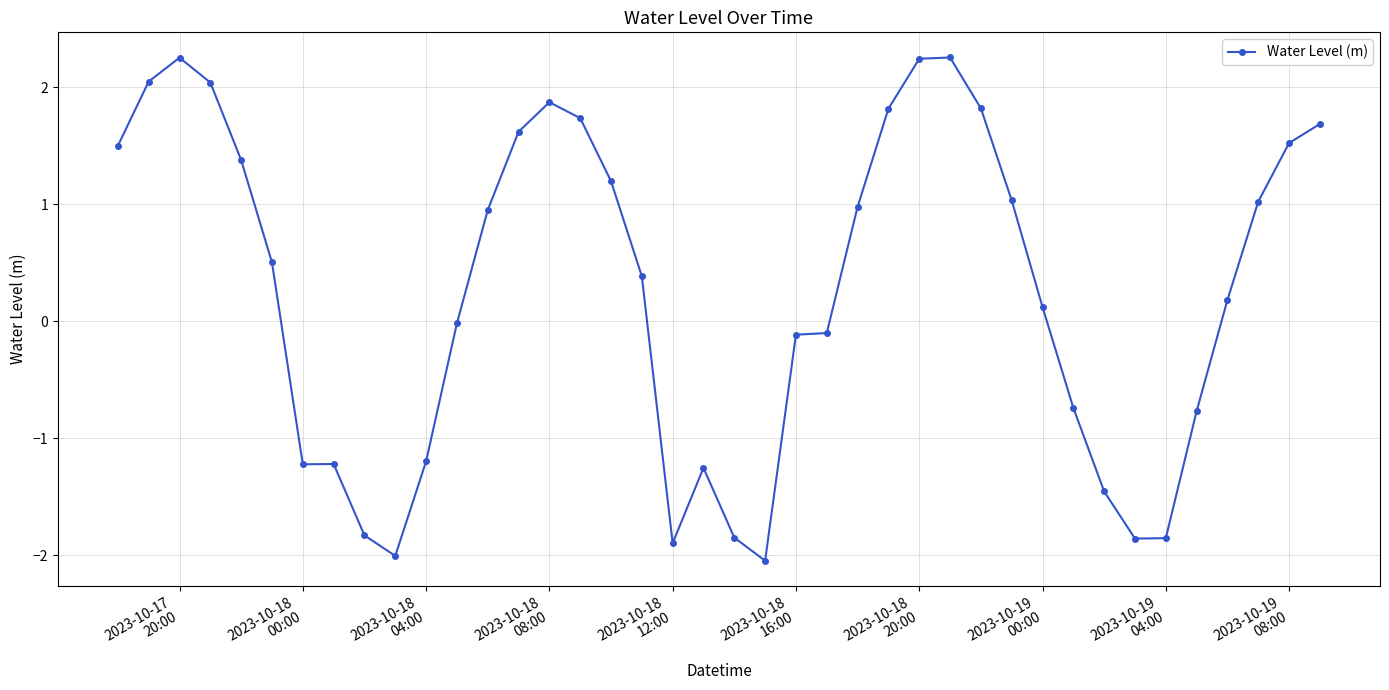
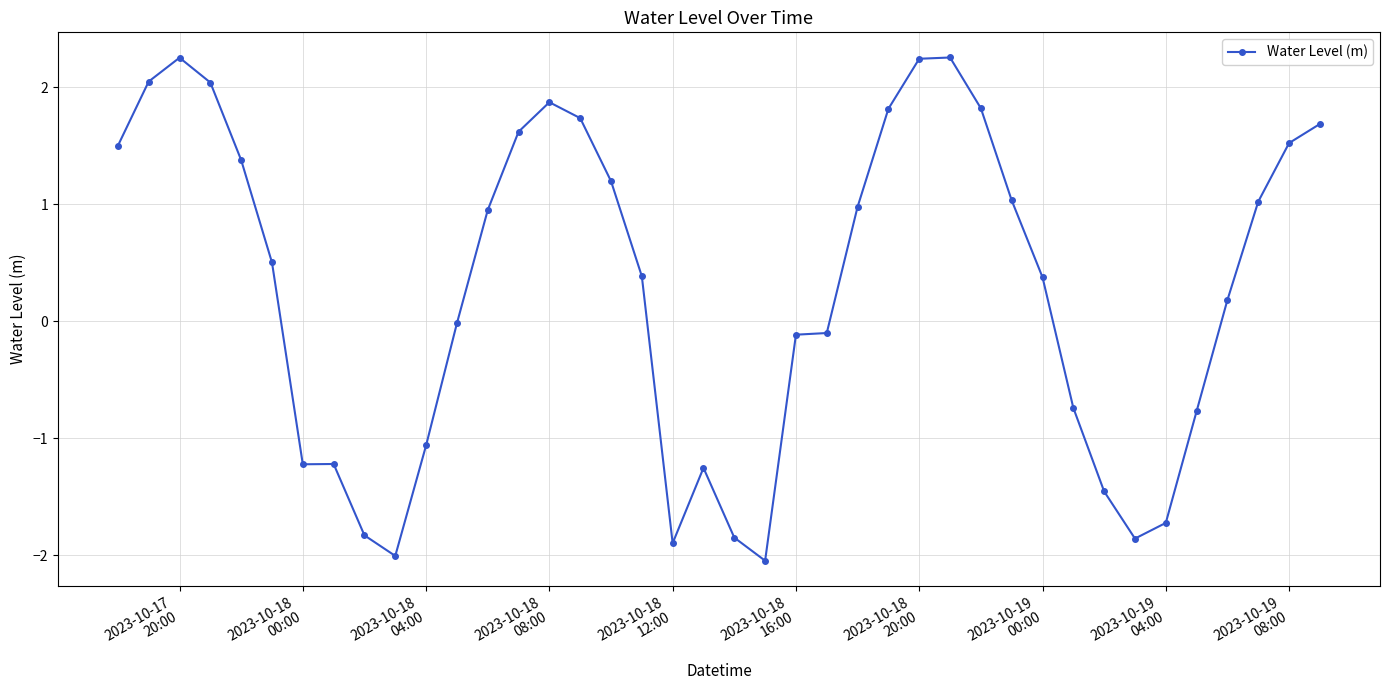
2023-10-18 04:00: -1.20 -> -1.06
2023-10-19 00:00: 0.12 -> 0.38
2023-10-19 04:00: -1.85 -> -1.72
